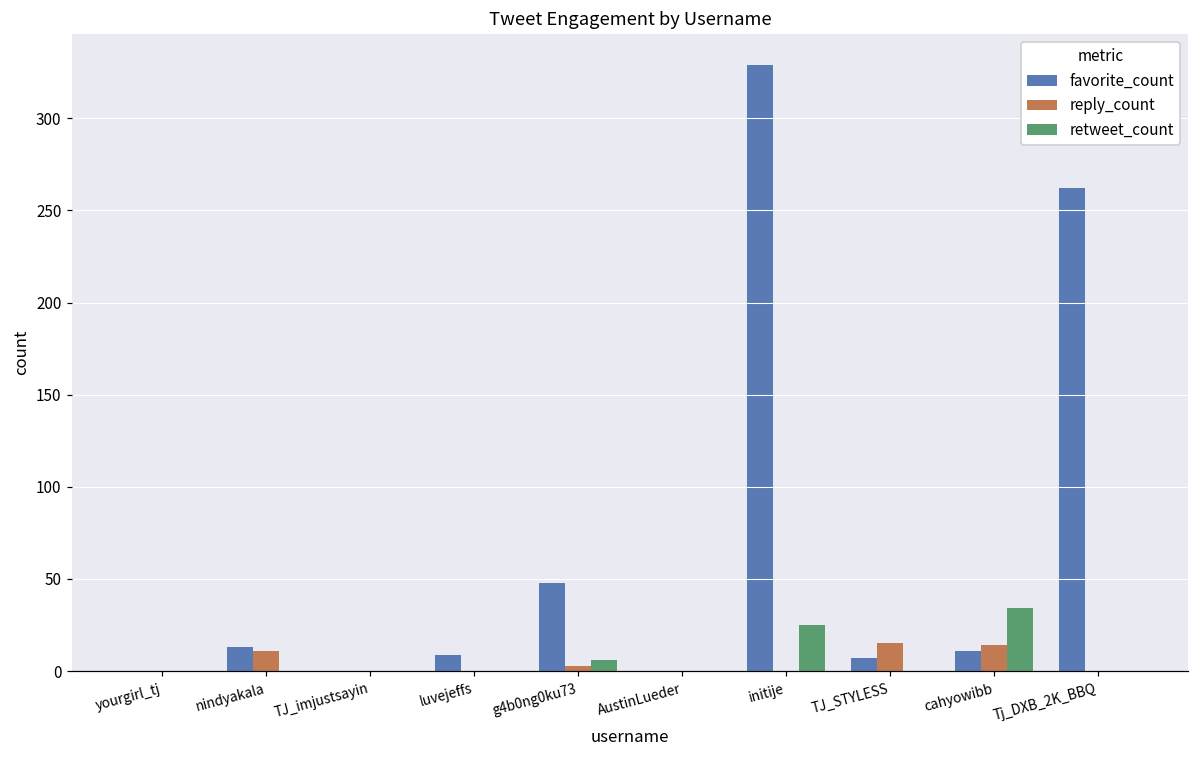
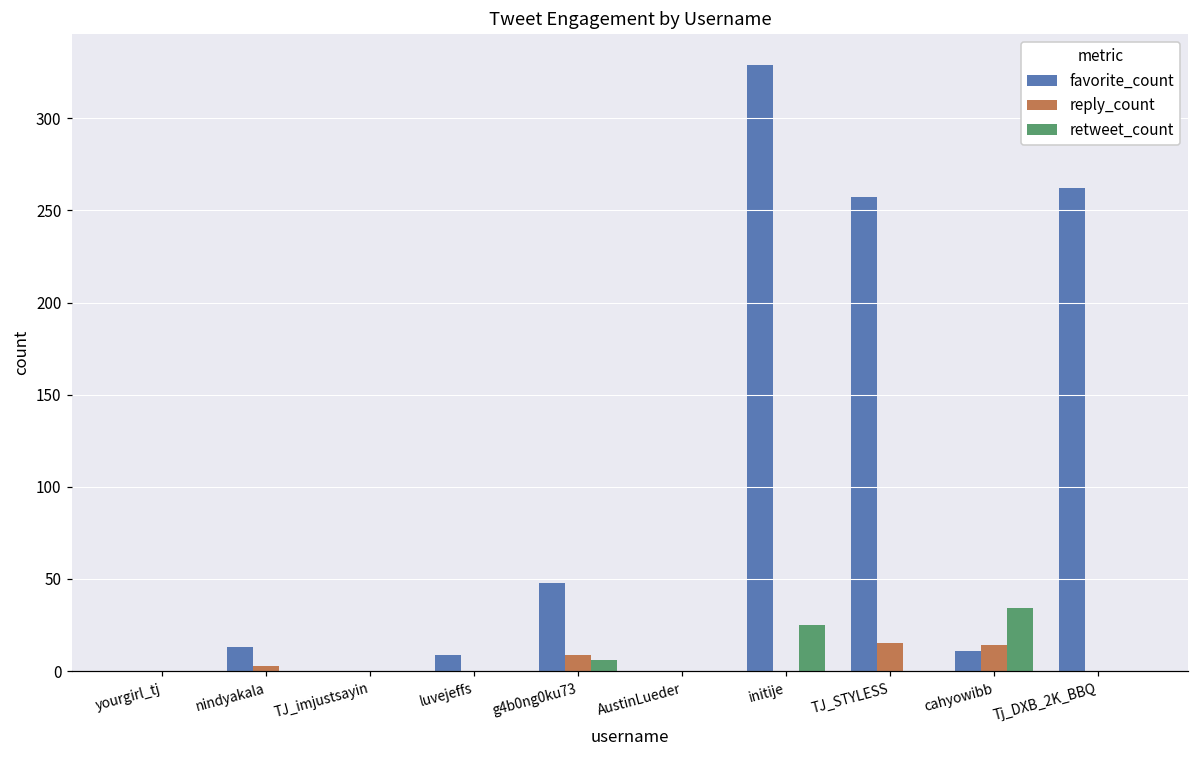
reply_count, nindyakala: 11 -> 3
reply_count, g4b0ng0ku73: 3 -> 9
favorite_count, TJ_STYLESS: 7 -> 257
